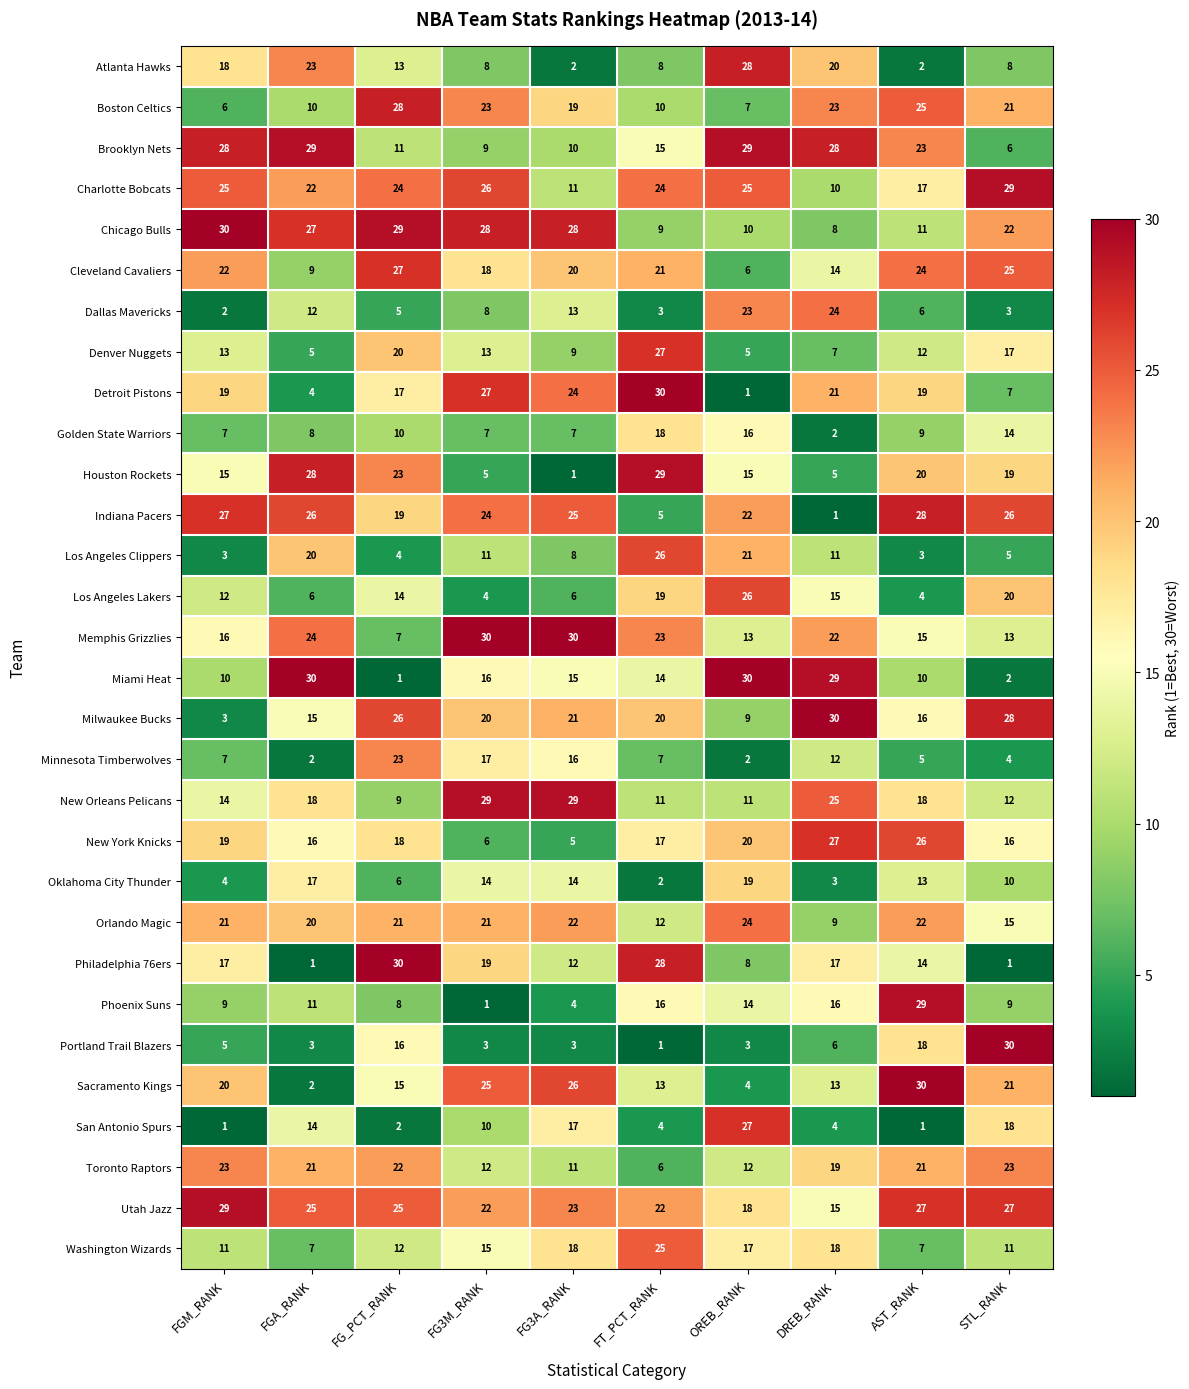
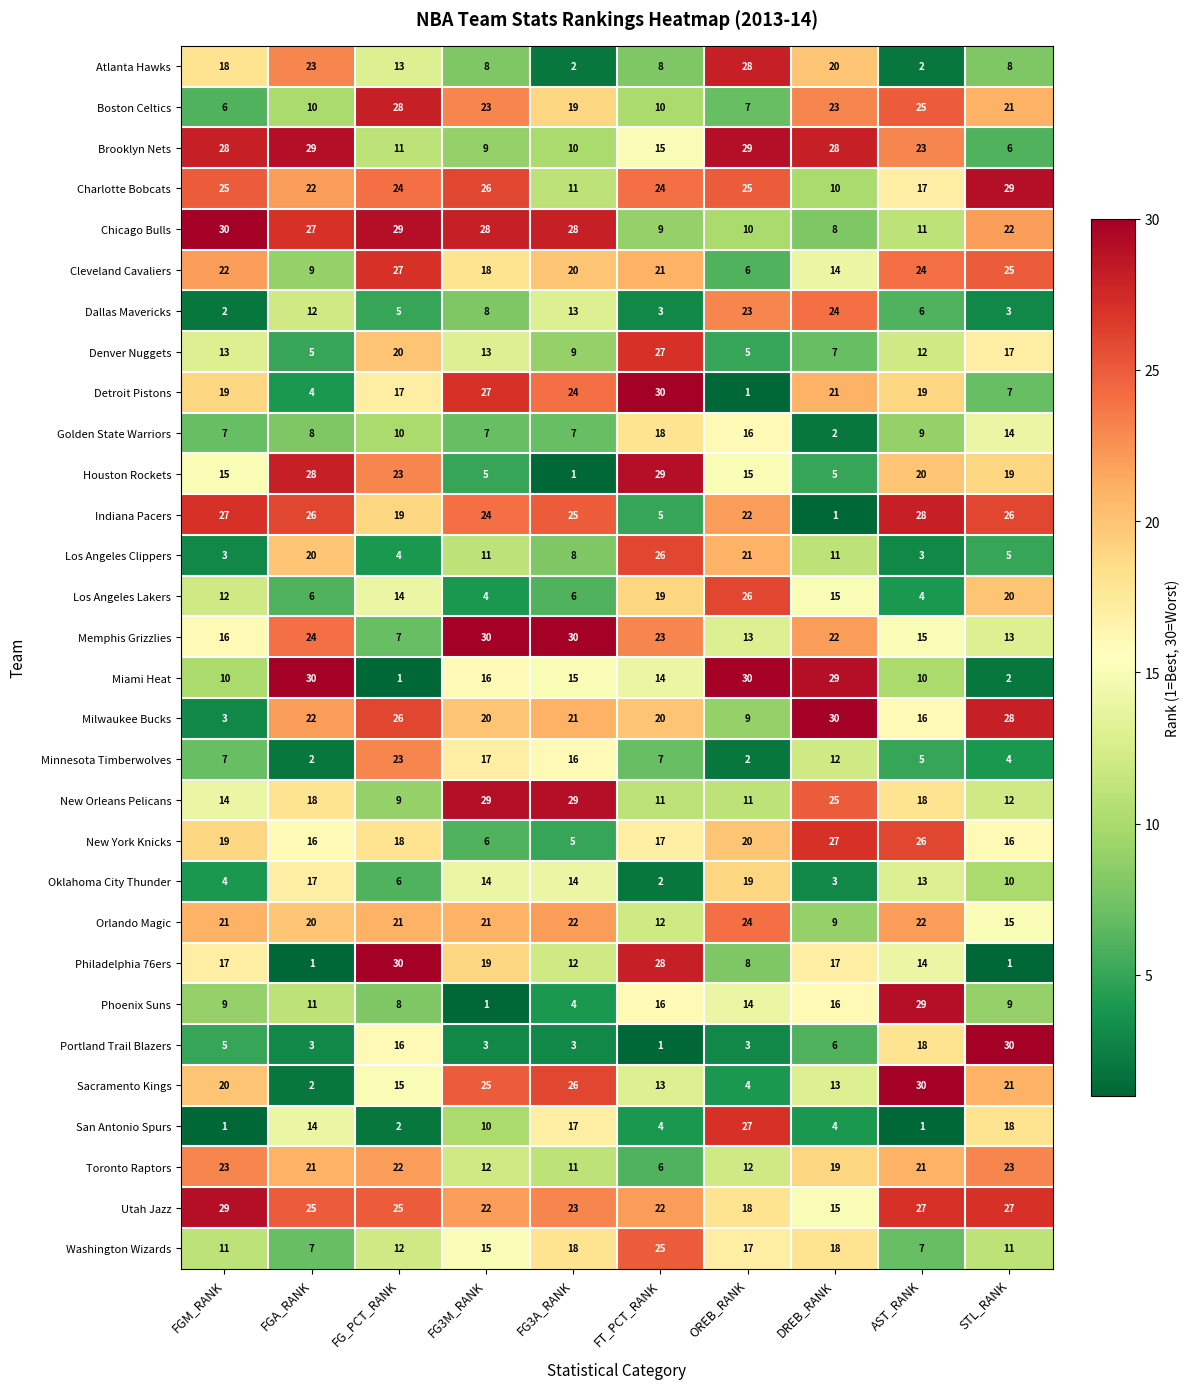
Milwaukee Bucks, FGA_RANK: 15 -> 22
